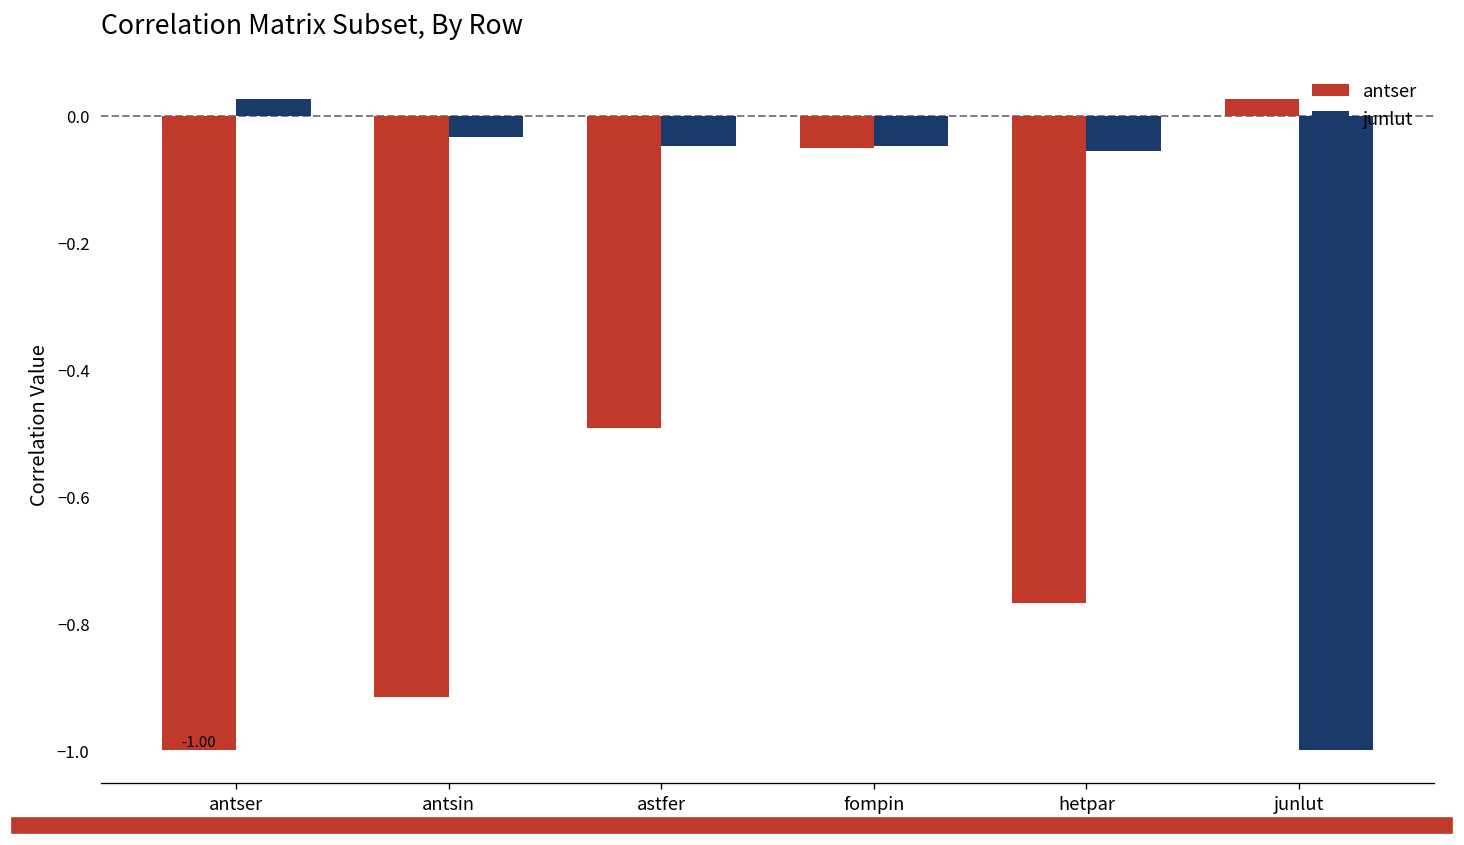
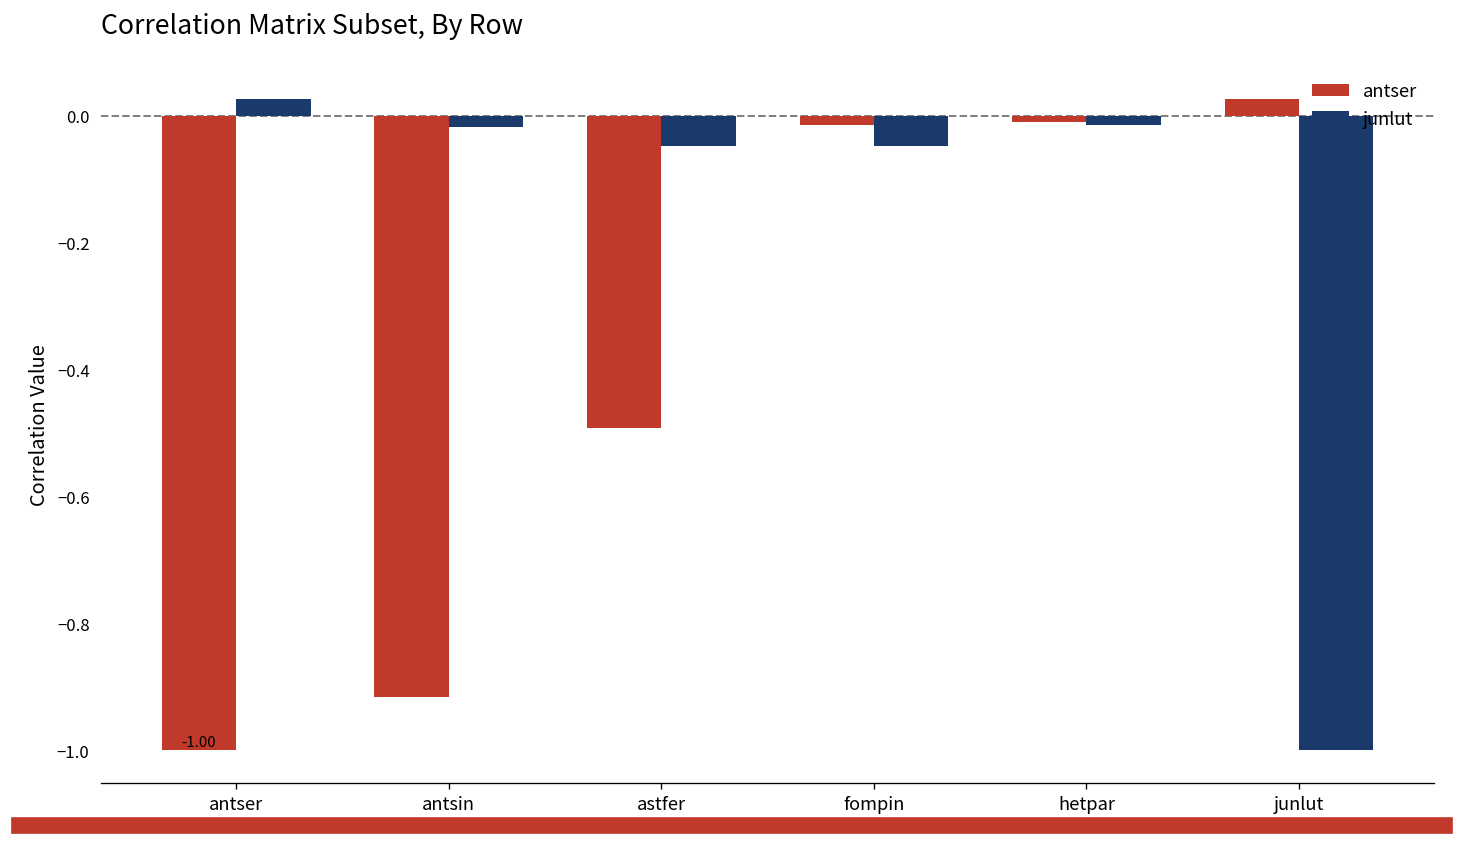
junlut, antsin: -0.03 -> -0.02
antser, fompin: -0.05 -> -0.01
antser, hetpar: -0.77 -> -0.01
junlut, hetpar: -0.06 -> -0.01
